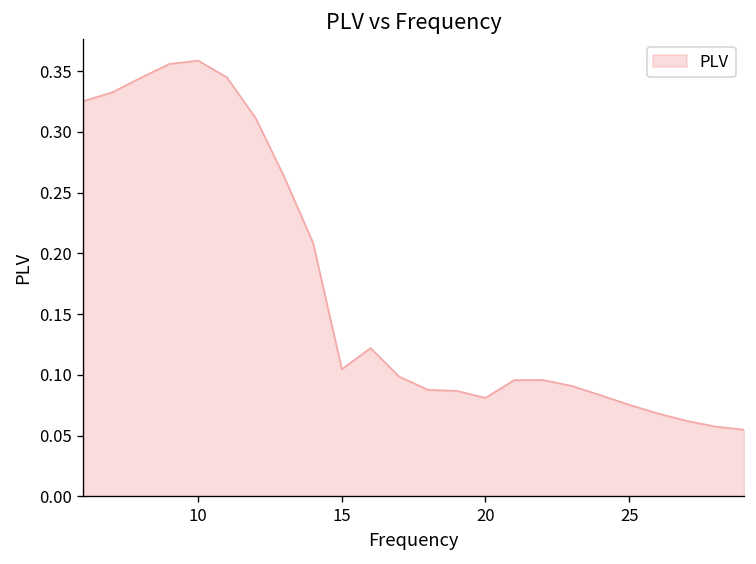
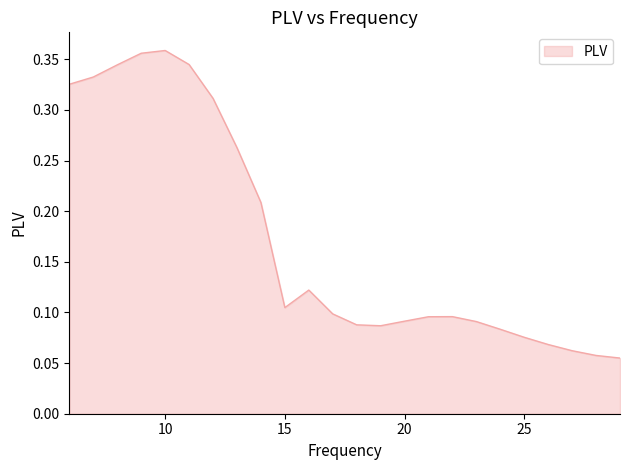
20: 0.081 -> 0.091
